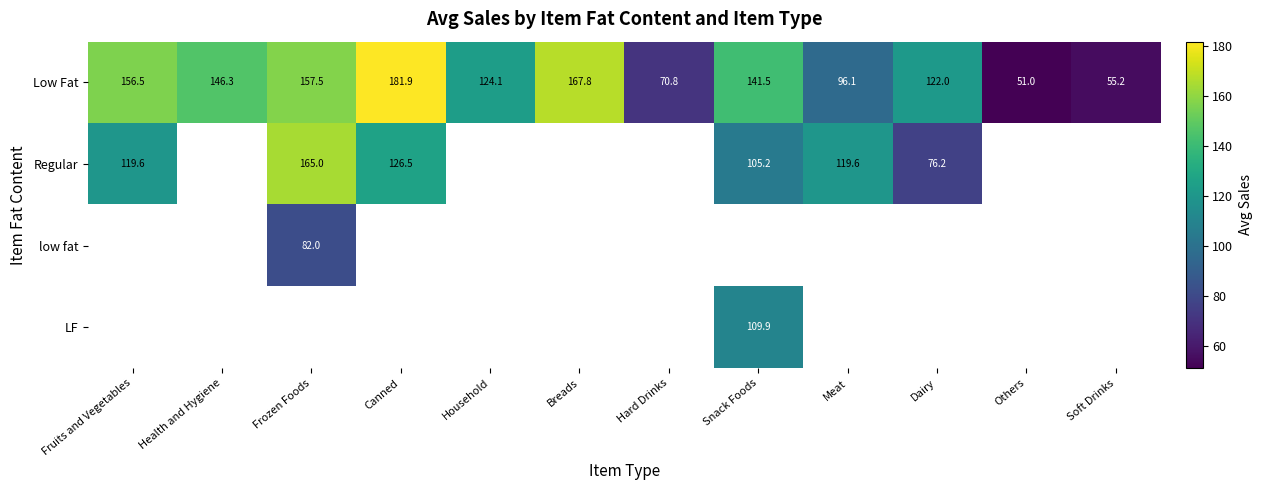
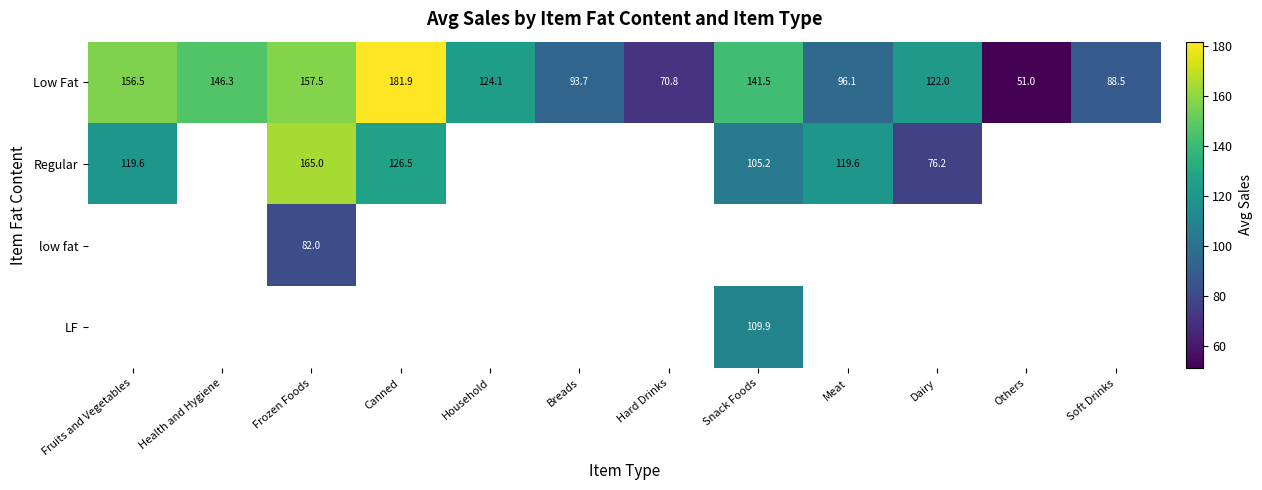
Low Fat, Breads: 167.8 -> 93.7
Low Fat, Soft Drinks: 55.2 -> 88.5
